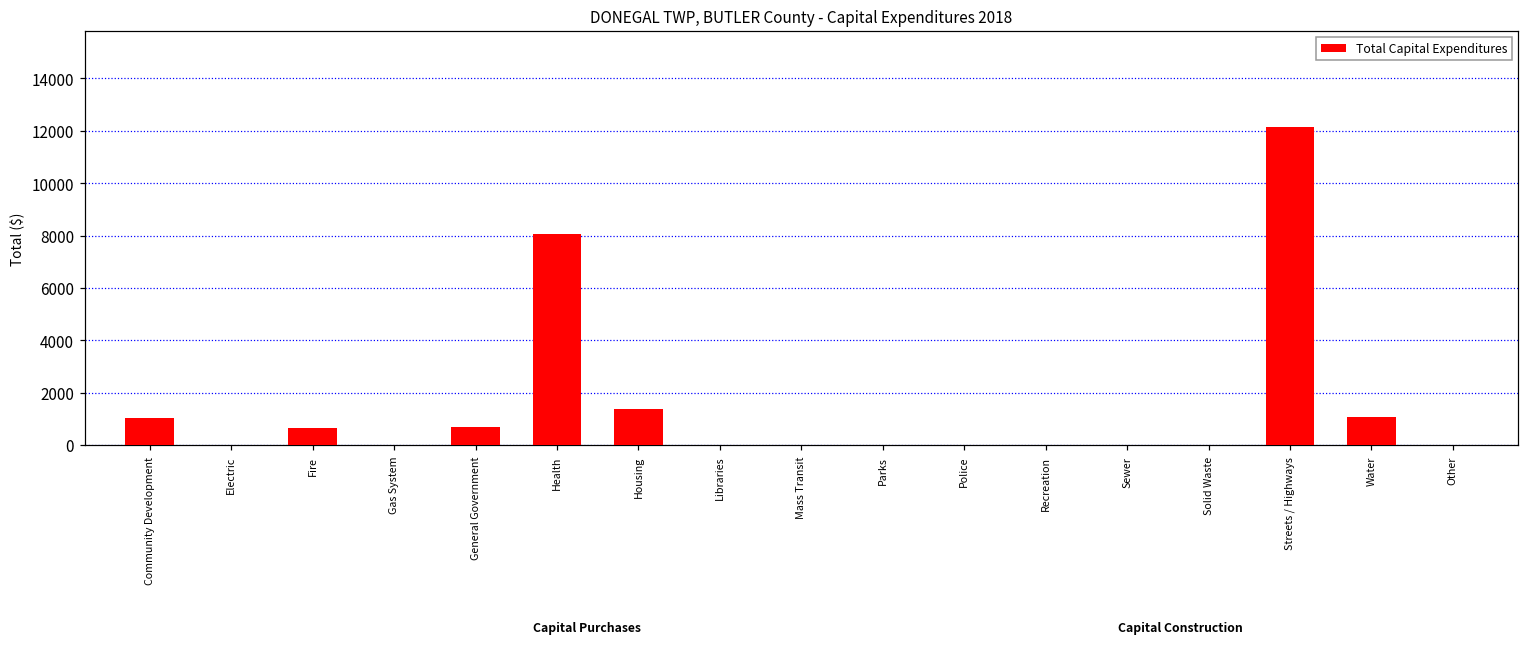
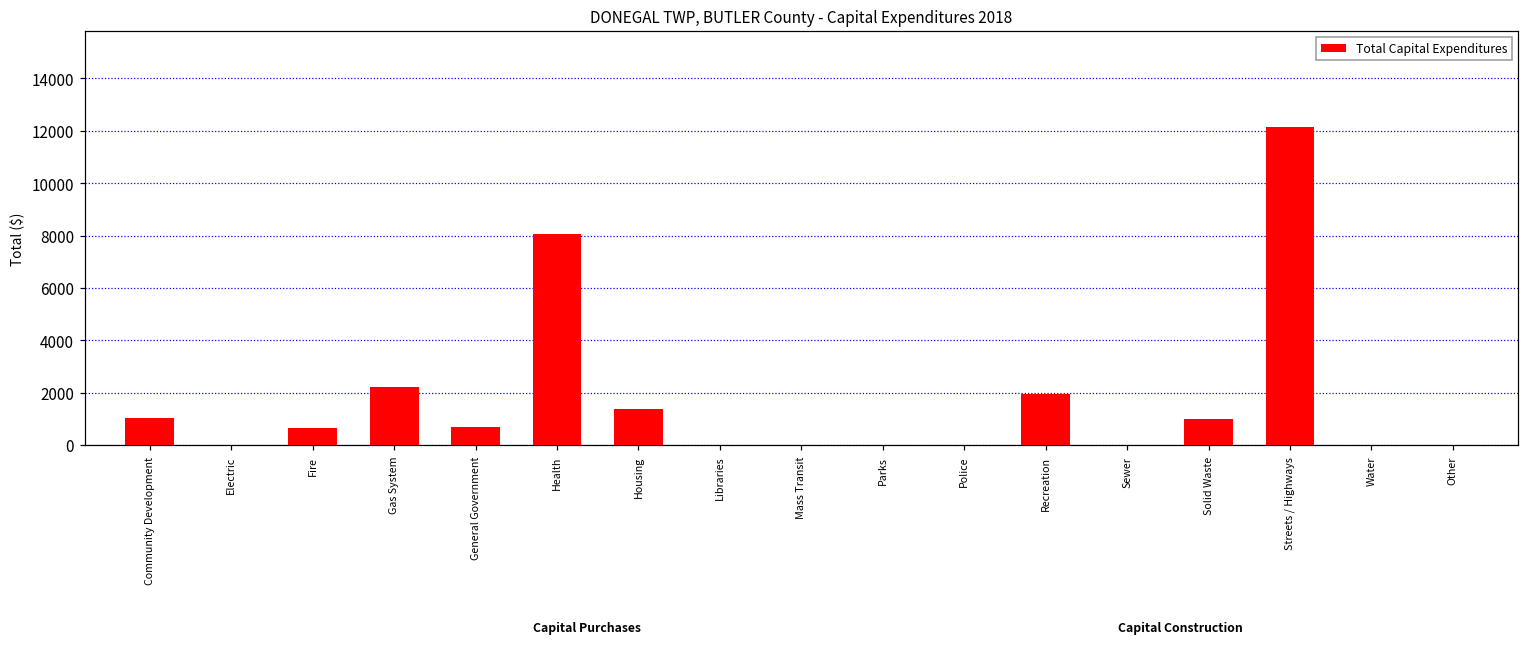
Gas System: 0 -> 2200
Recreation: 0 -> 1900
Solid Waste: 0 -> 1000
Water: 1100 -> 0
